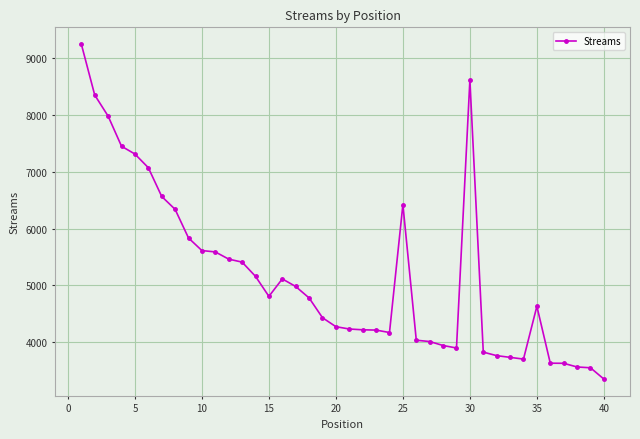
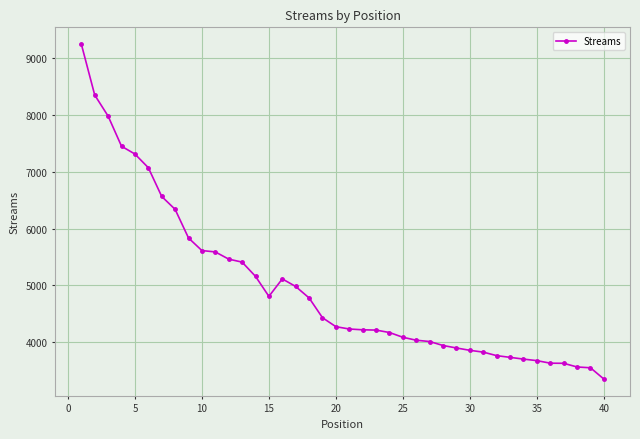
25: 6400 -> 4100
30: 8600 -> 3900
35: 4600 -> 3700
